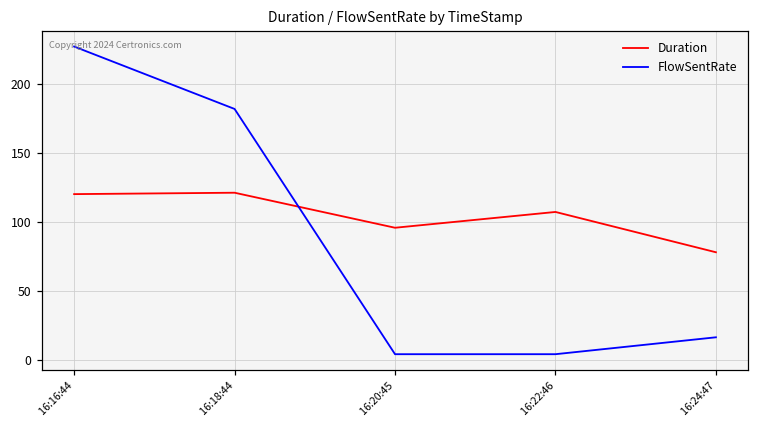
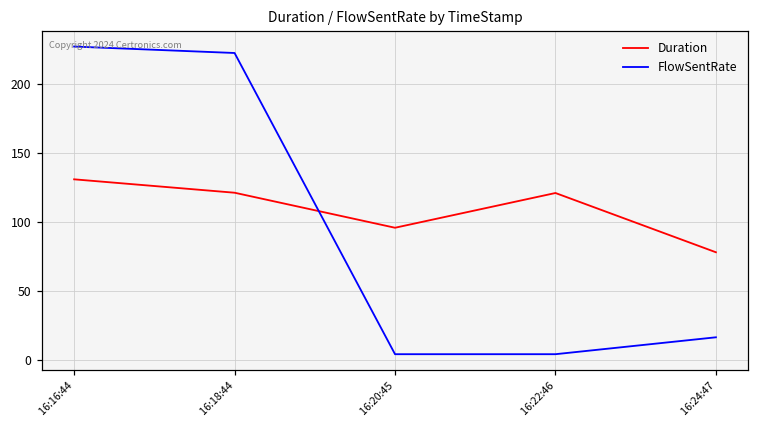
Duration, 16:16:44: 120 -> 131
FlowSentRate, 16:18:44: 182 -> 222
Duration, 16:22:46: 107 -> 121
